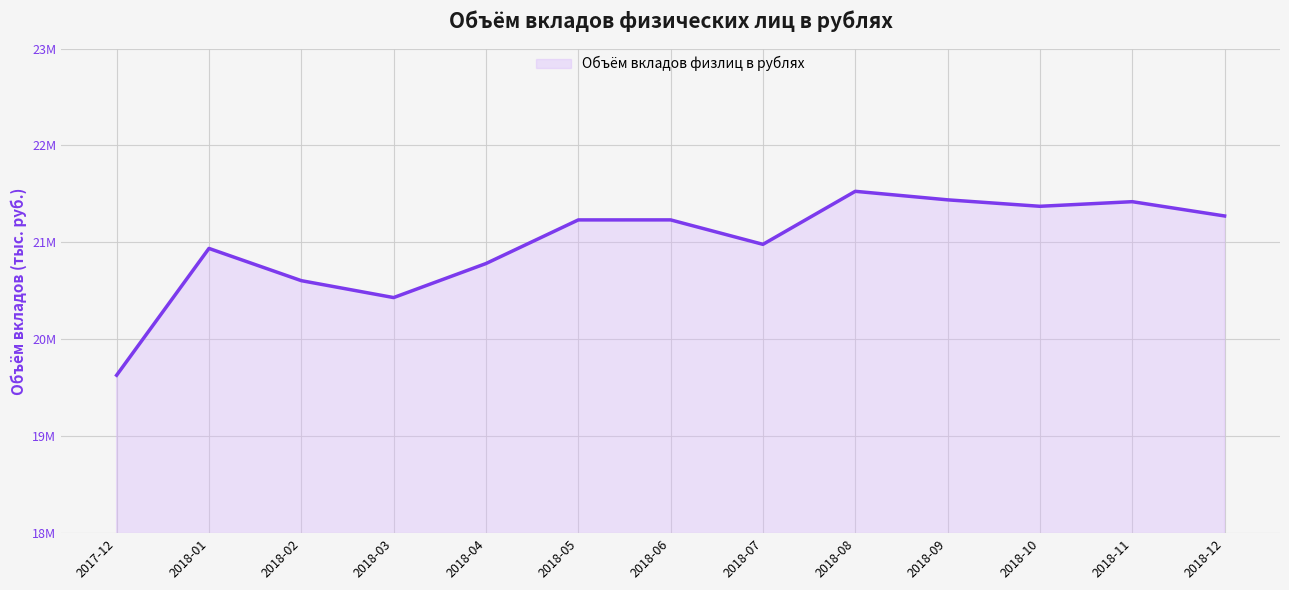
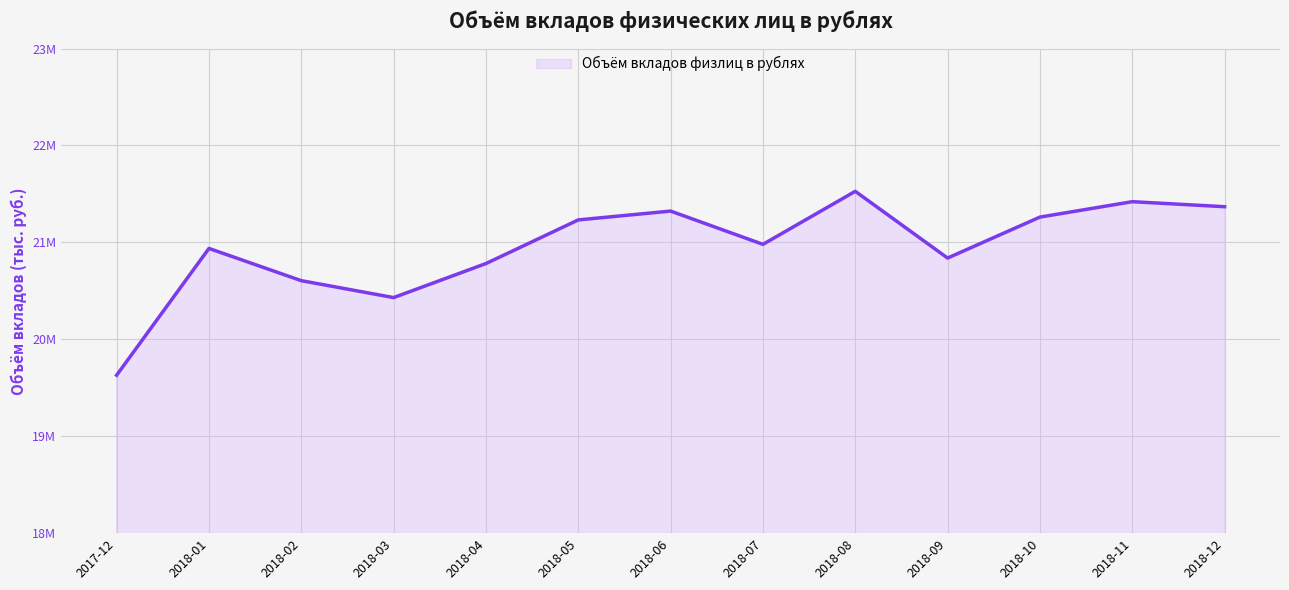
2018-06: 21200000 -> 21300000
2018-09: 21400000 -> 20800000
2018-10: 21400000 -> 21300000
2018-12: 21300000 -> 21400000
